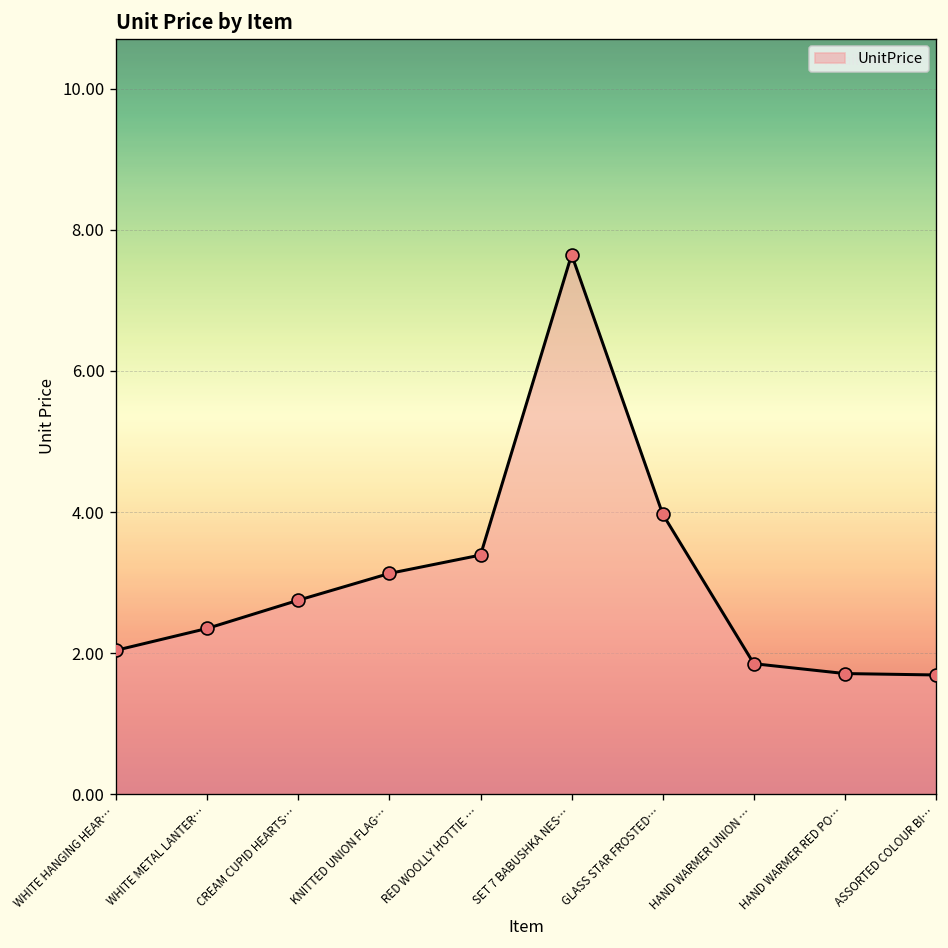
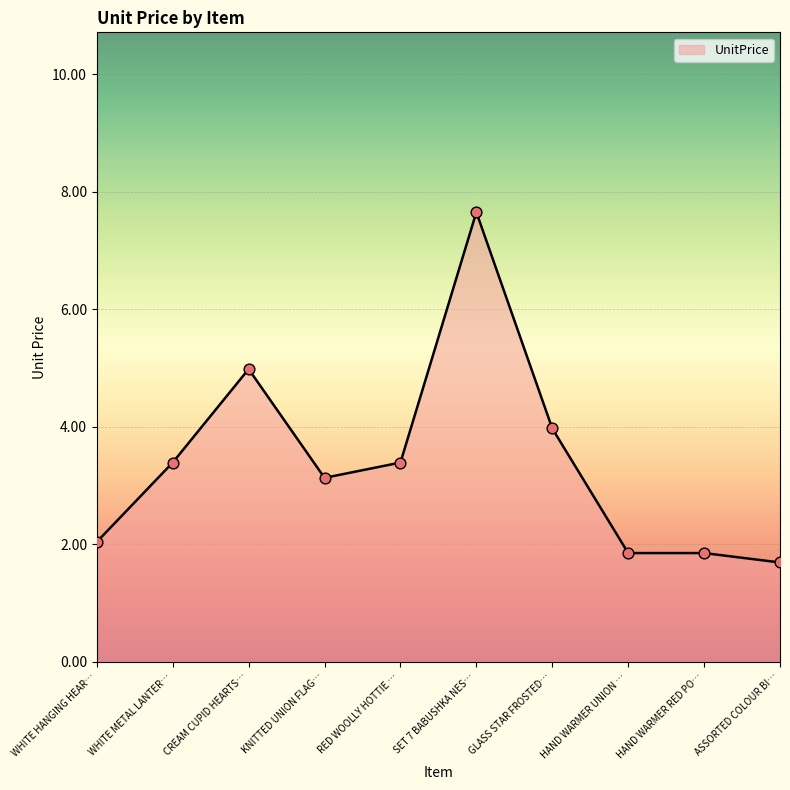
WHITE METAL LANTER…: 2.4 -> 3.4
CREAM CUPID HEARTS…: 2.8 -> 5.0
HAND WARMER RED PO…: 1.7 -> 1.9
